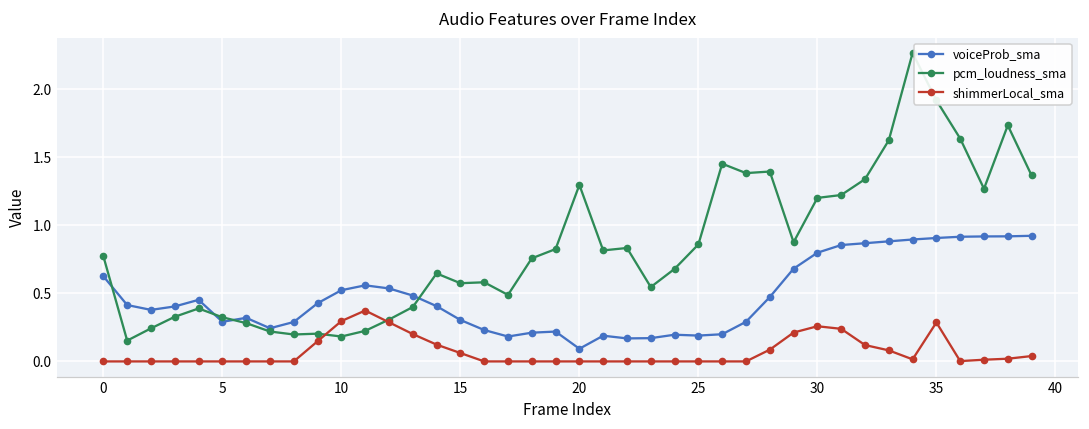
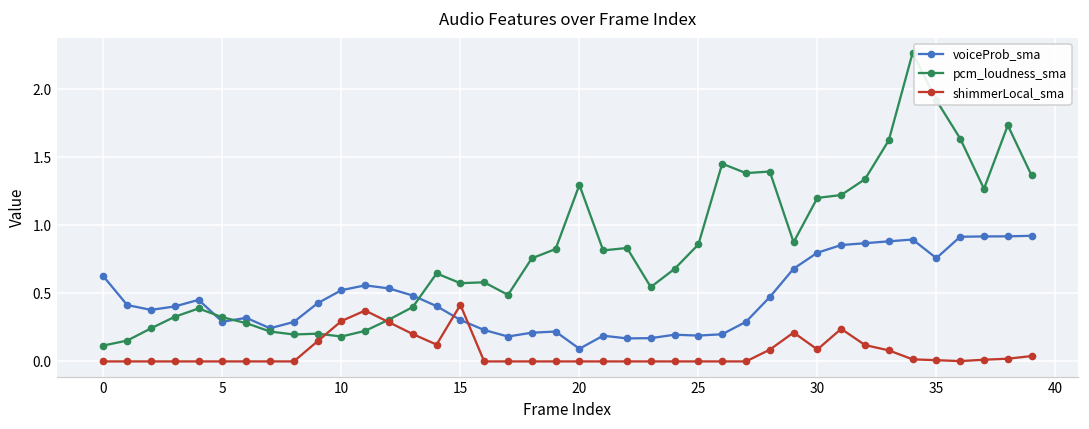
pcm_loudness_sma, 0: 0.77 -> 0.12
shimmerLocal_sma, 15: 0.06 -> 0.42
shimmerLocal_sma, 30: 0.26 -> 0.09
voiceProb_sma, 35: 0.91 -> 0.76
shimmerLocal_sma, 35: 0.29 -> 0.01
